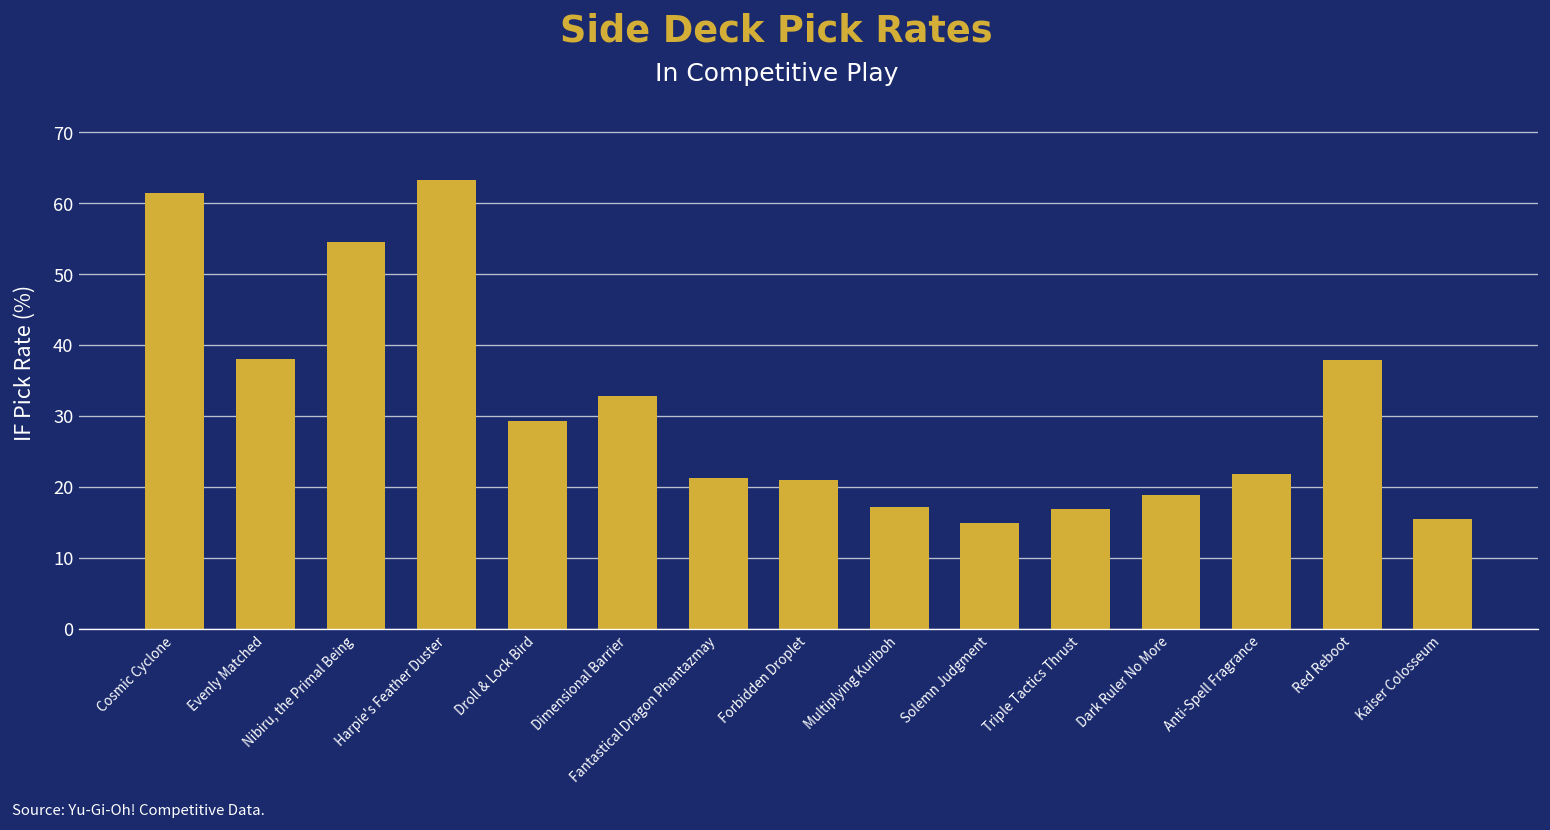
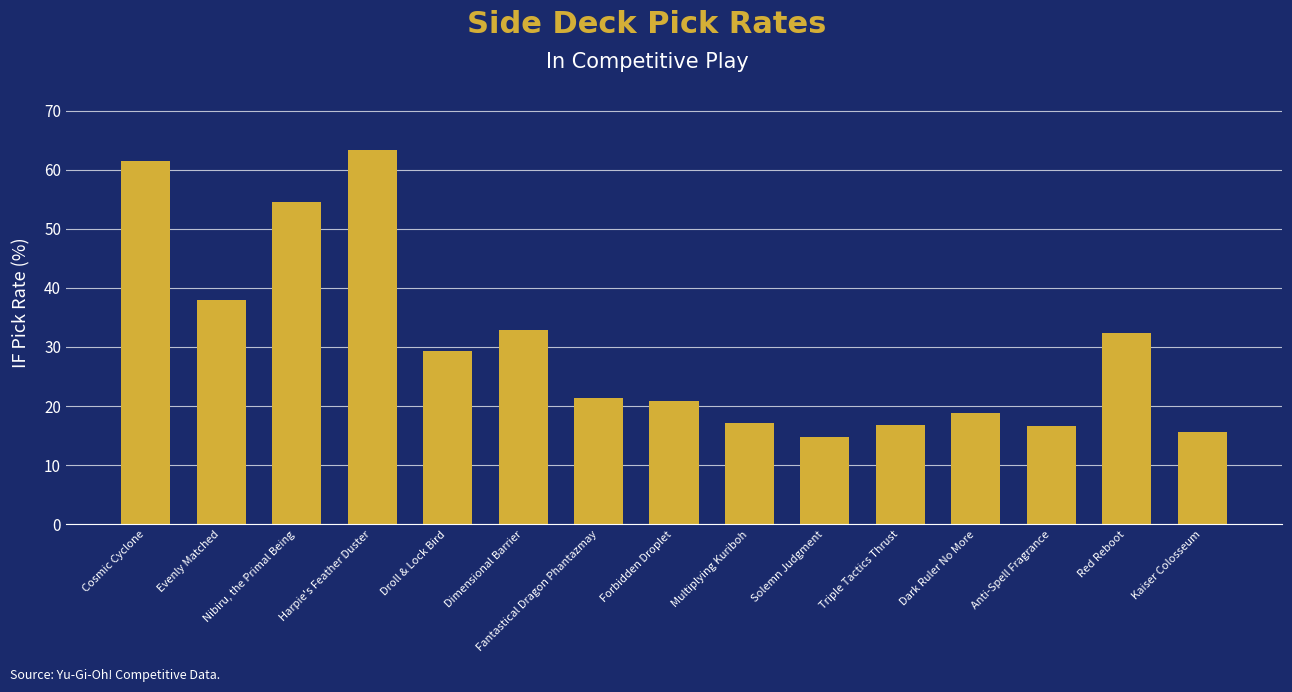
Anti-Spell Fragrance: 22 -> 17
Red Reboot: 38 -> 32
